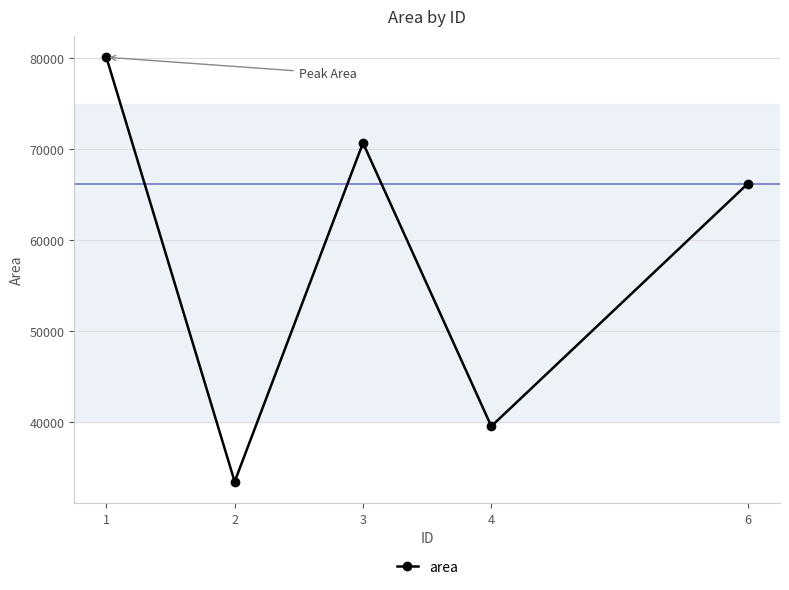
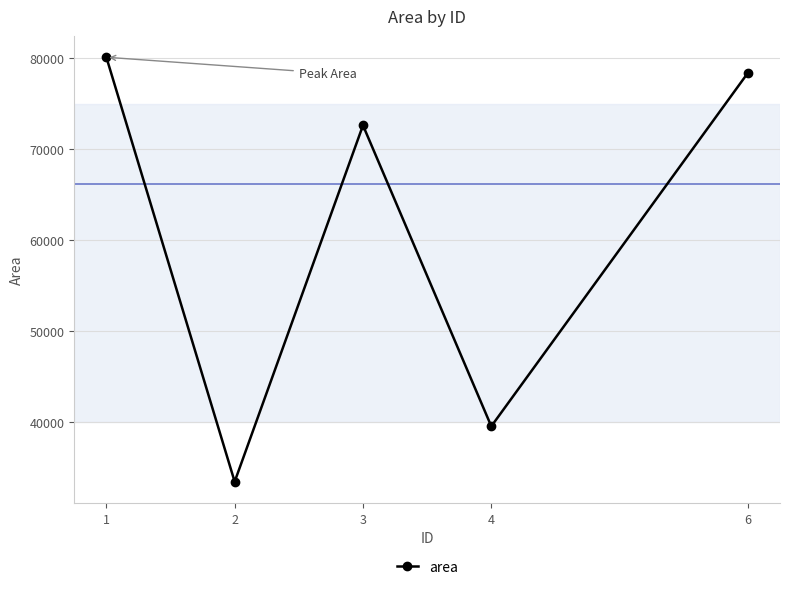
3: 71000 -> 73000
6: 66000 -> 78000
